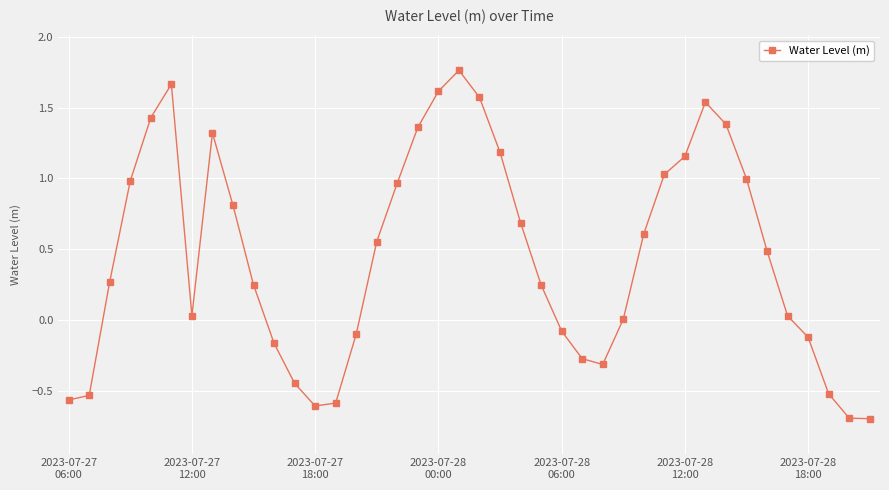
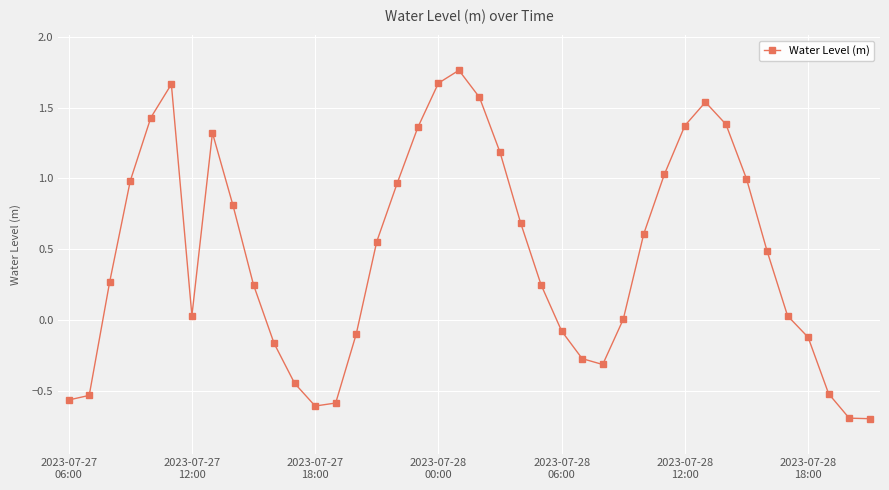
2023-07-28 00:00: 1.62 -> 1.67
2023-07-28 12:00: 1.16 -> 1.37
